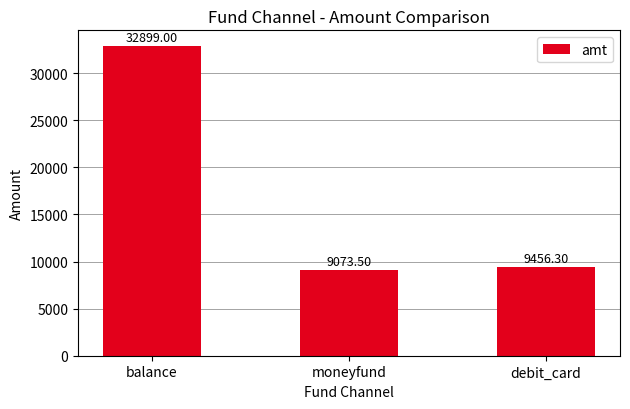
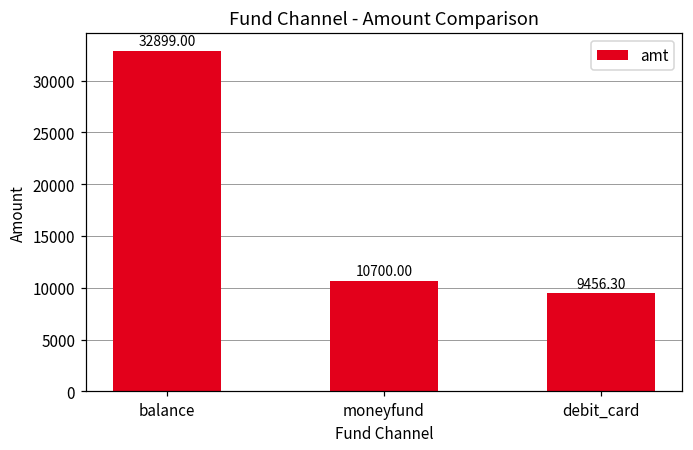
moneyfund: 9073.50 -> 10700.00
